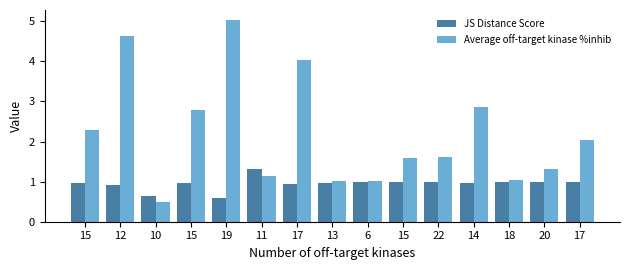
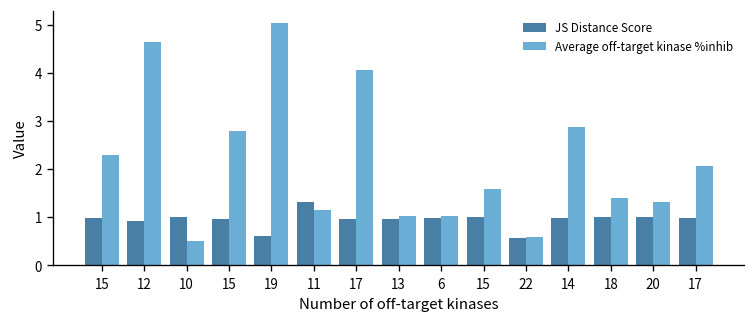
JS Distance Score, 10: 0.6 -> 1.0
JS Distance Score, 22: 1.0 -> 0.6
Average off-target kinase %inhib, 22: 1.6 -> 0.6
Average off-target kinase %inhib, 18: 1.1 -> 1.4
